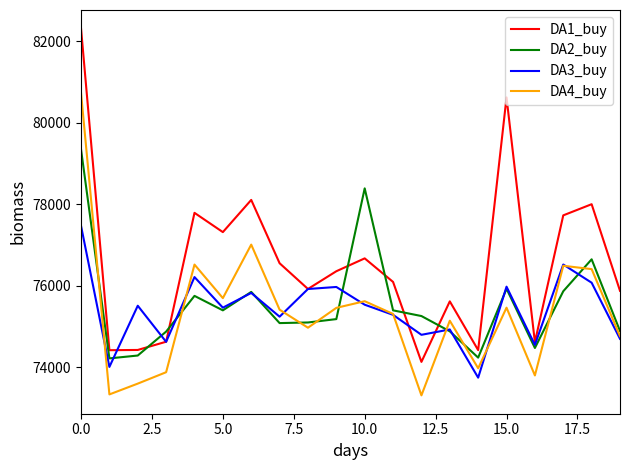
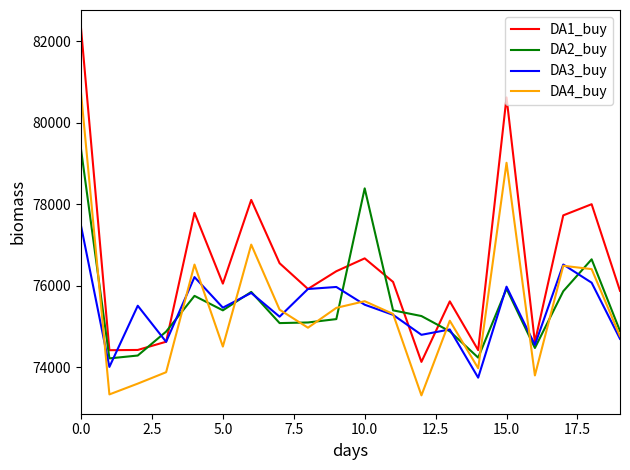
DA1_buy, 5.0: 77300 -> 76100
DA4_buy, 5.0: 75700 -> 74500
DA4_buy, 15.0: 75500 -> 79000
